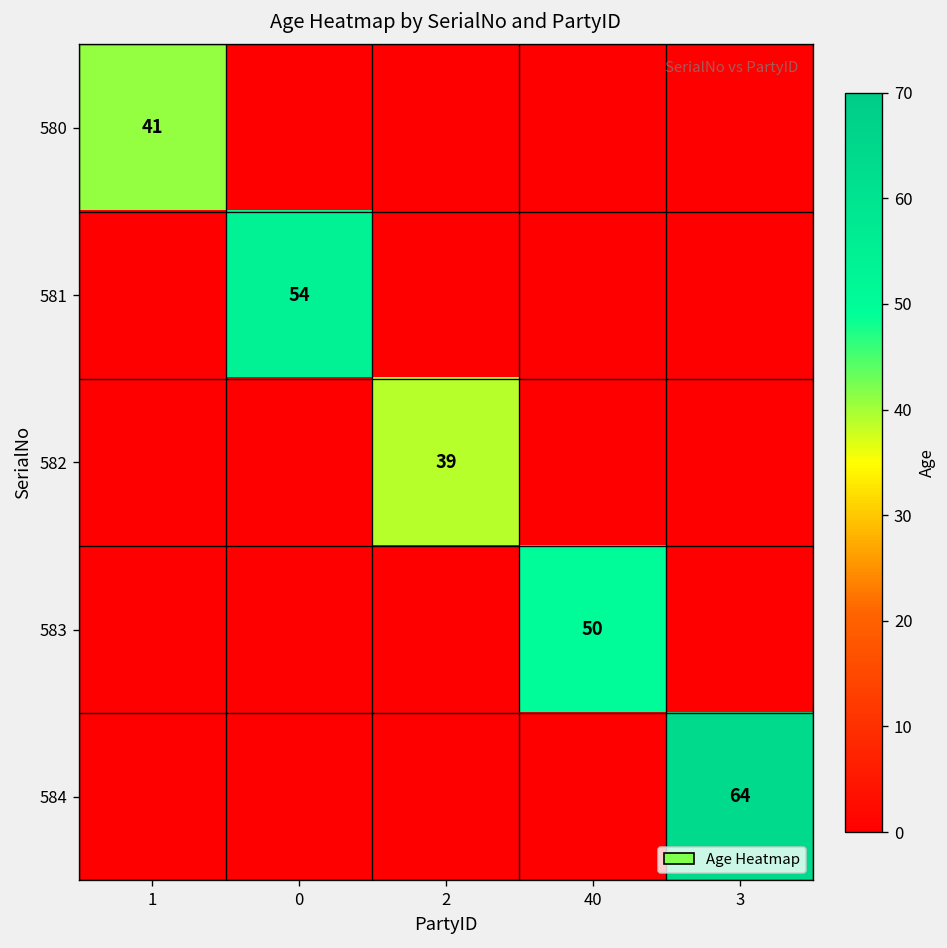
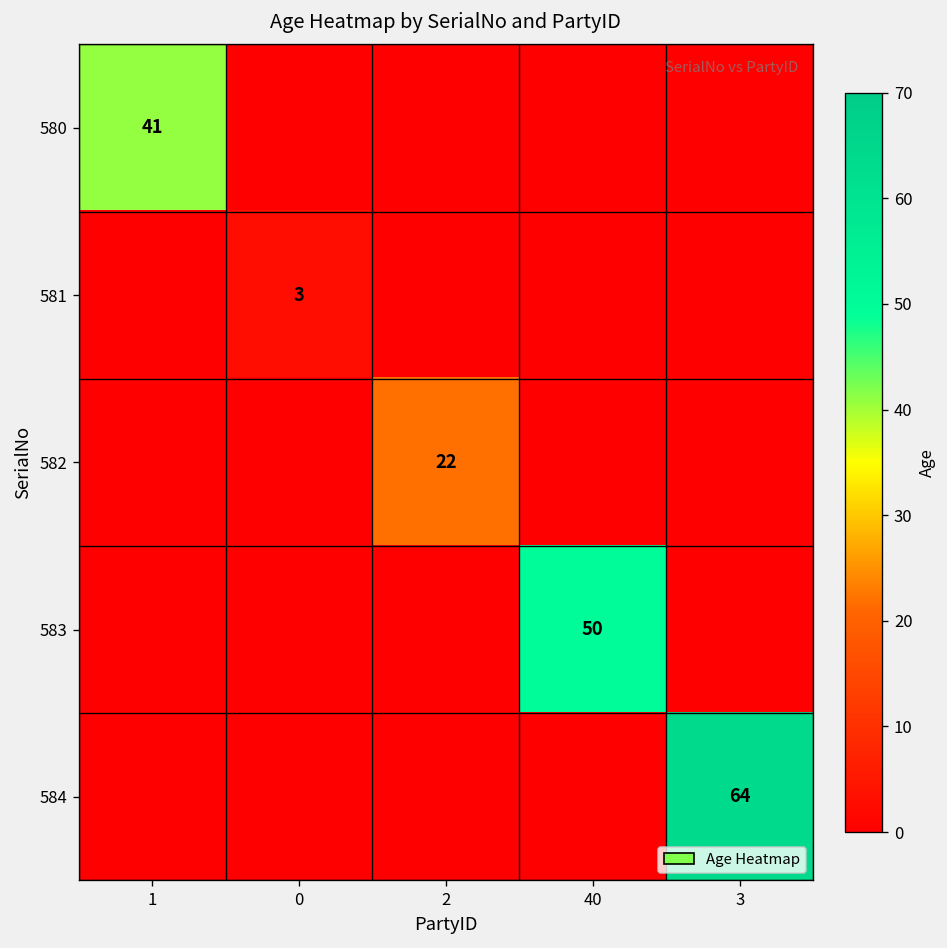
581, 0: 54 -> 3
582, 2: 39 -> 22
